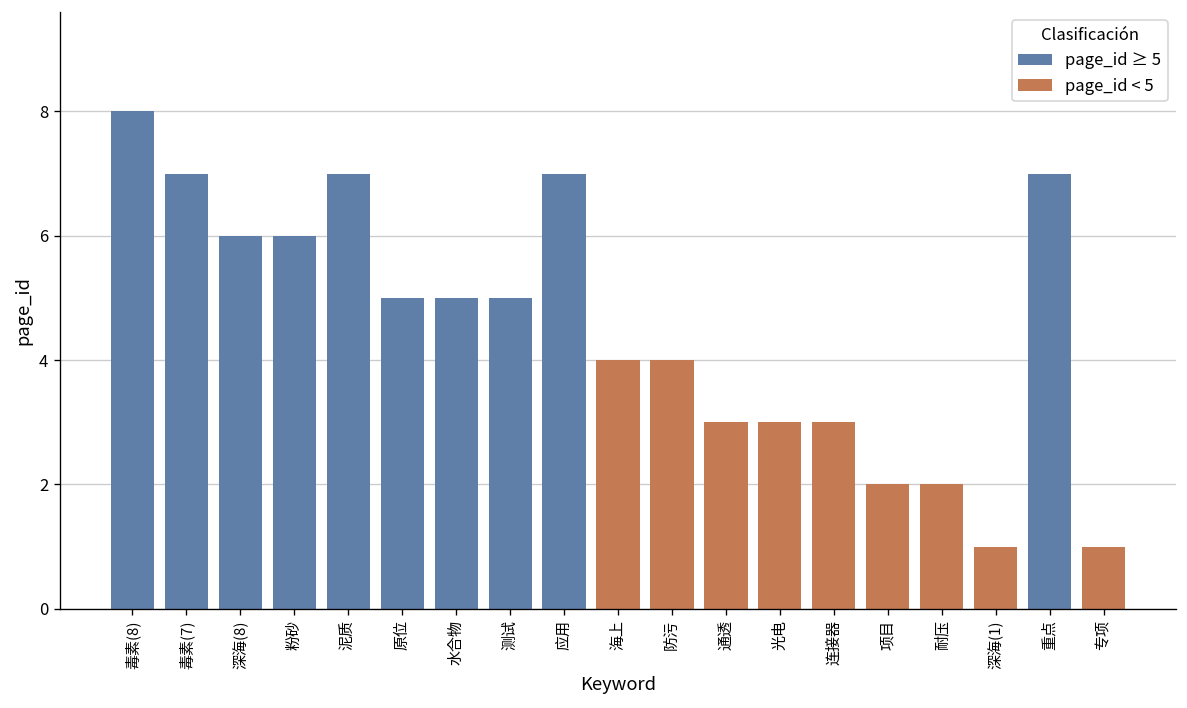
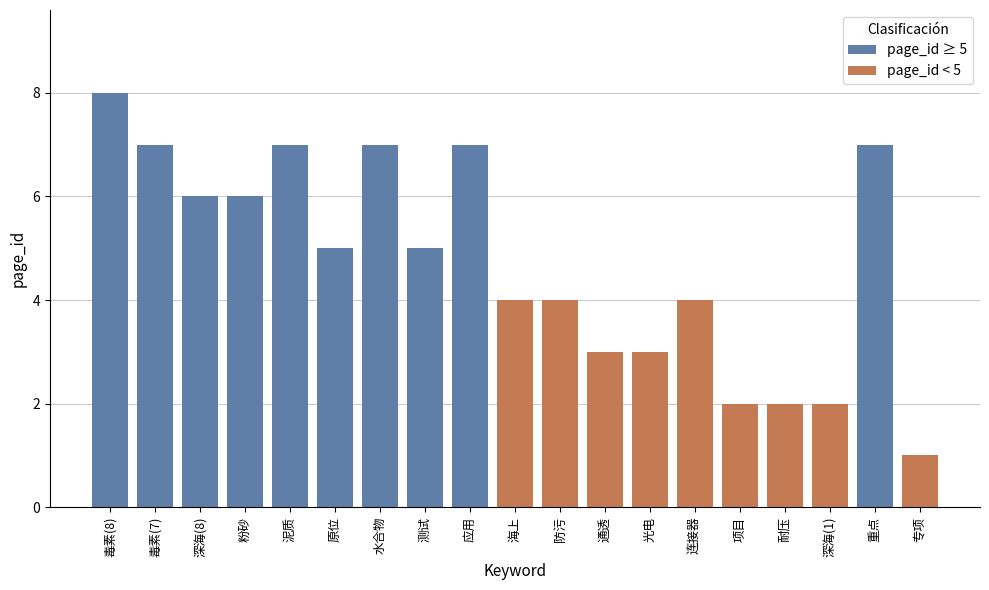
水合物: 5 -> 7
连接器: 3 -> 4
深海(1): 1 -> 2
